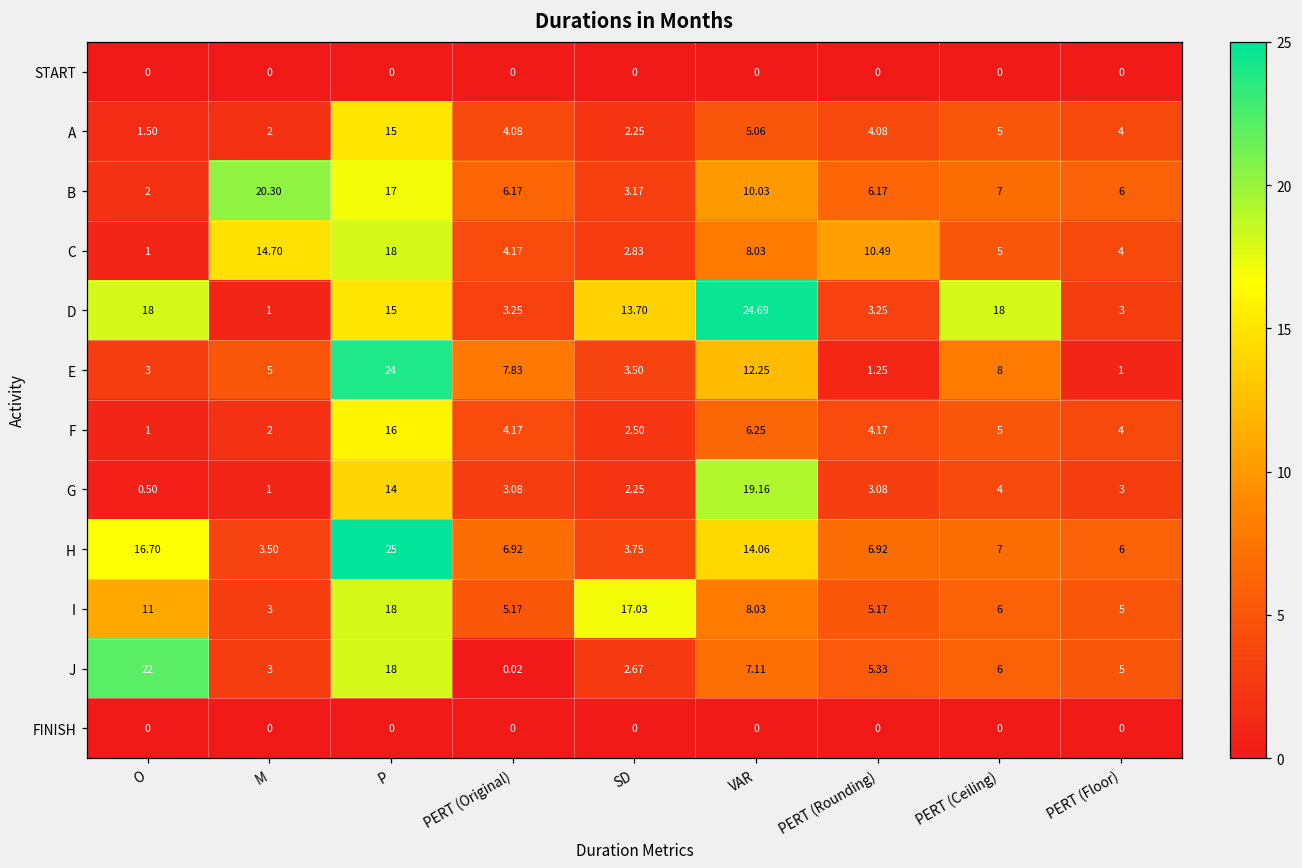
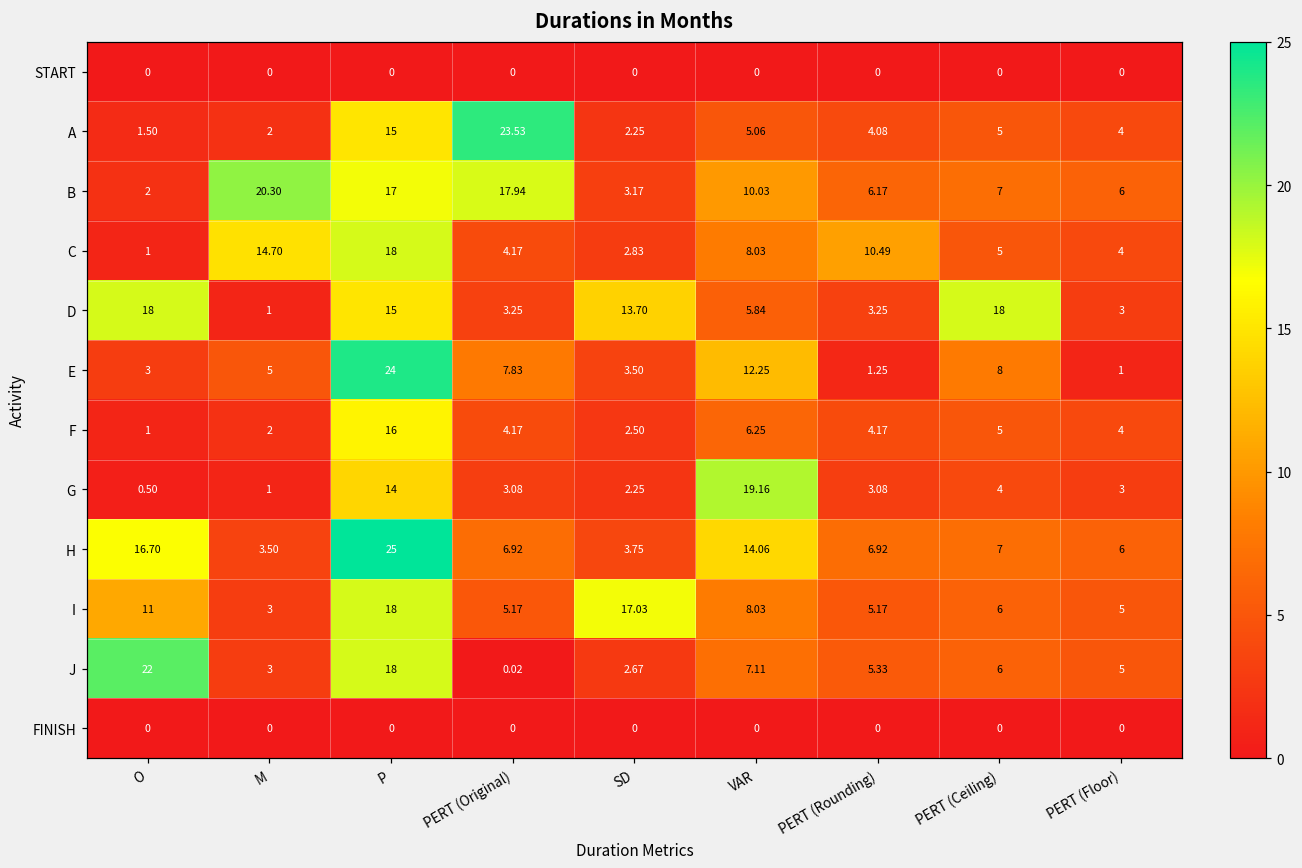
A, PERT (Original): 4.08 -> 23.53
B, PERT (Original): 6.17 -> 17.94
D, VAR: 24.69 -> 5.84
